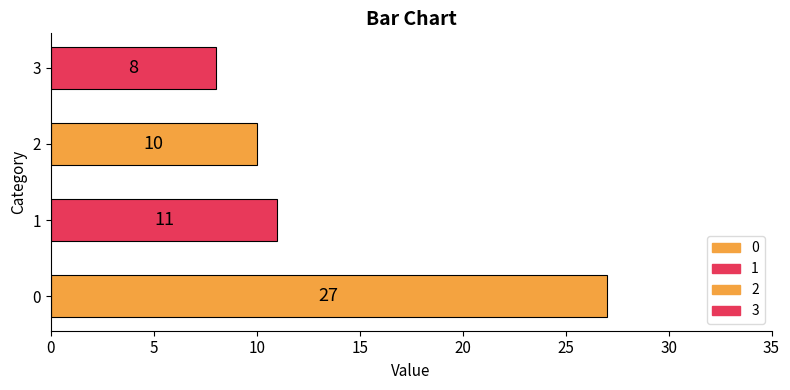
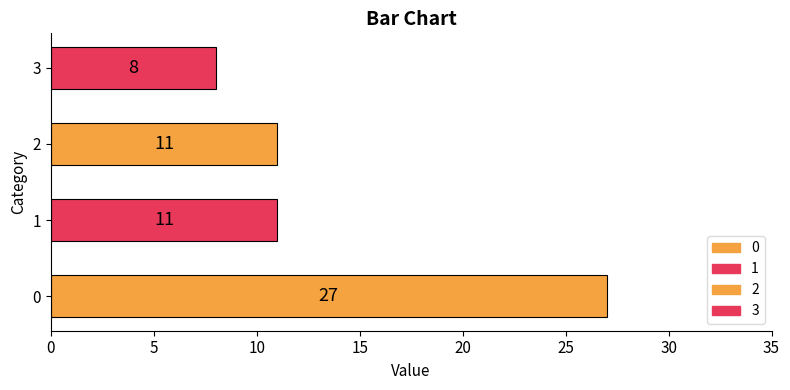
2: 10 -> 11
